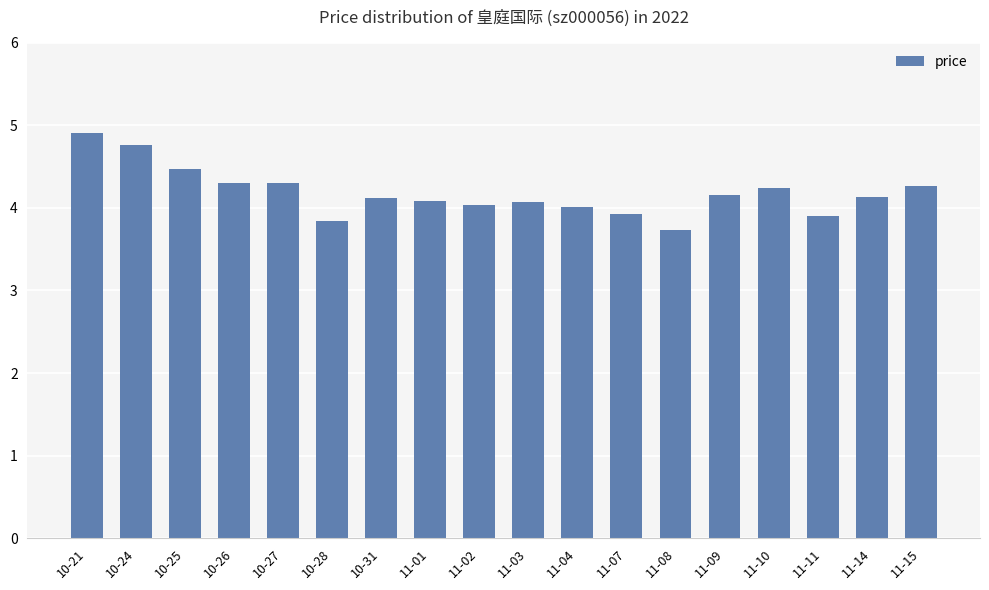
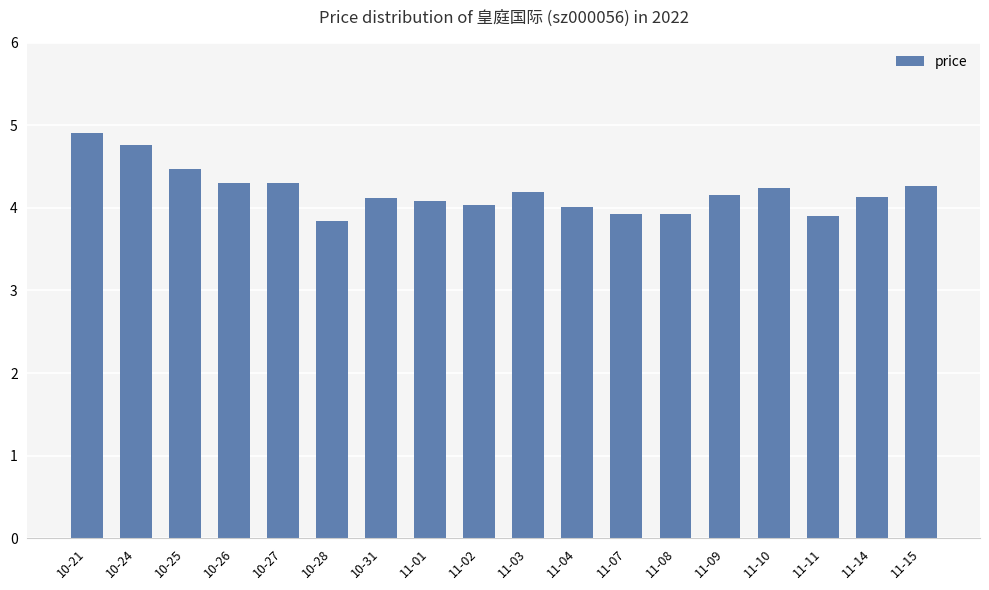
11-03: 4.1 -> 4.2
11-08: 3.7 -> 3.9
